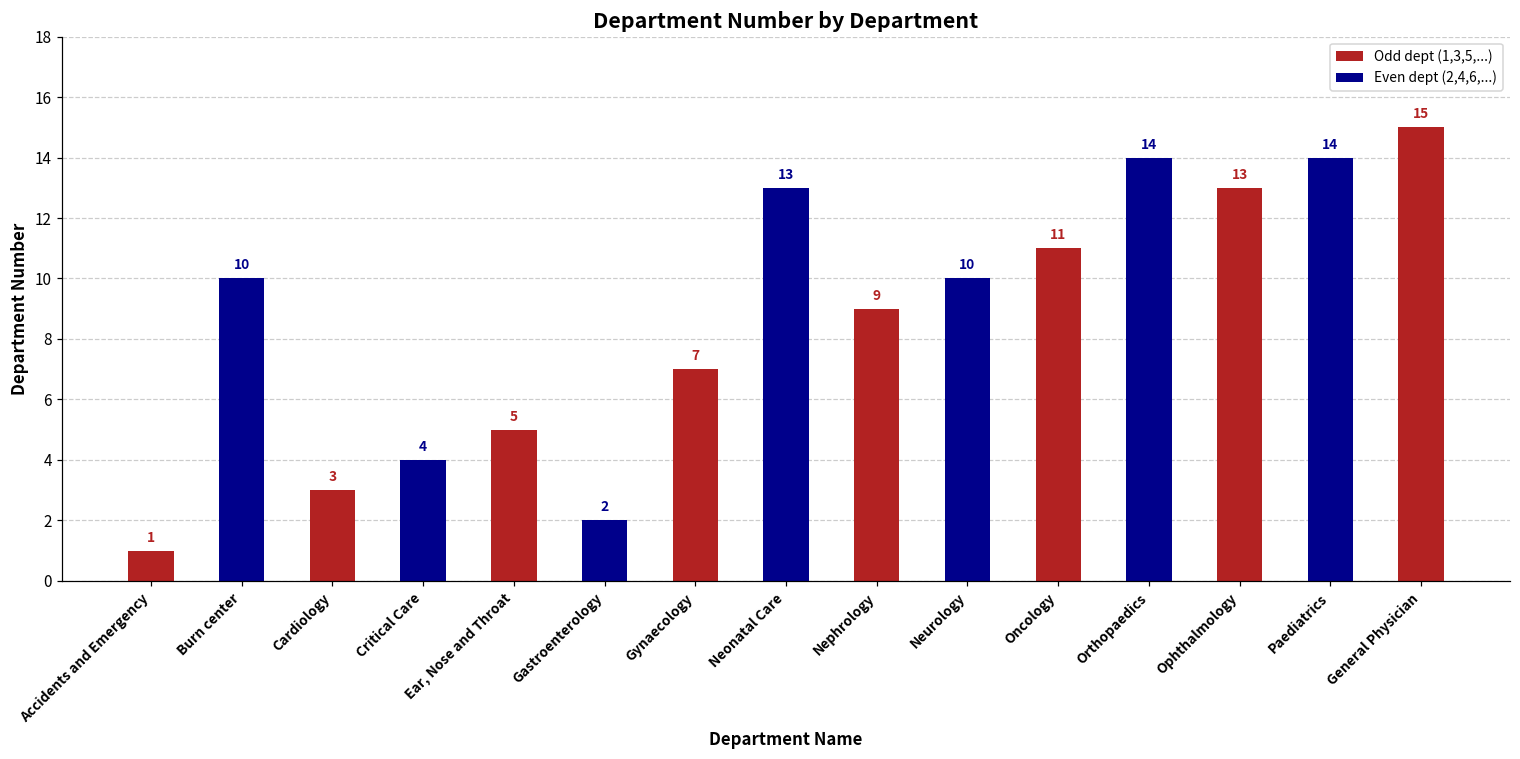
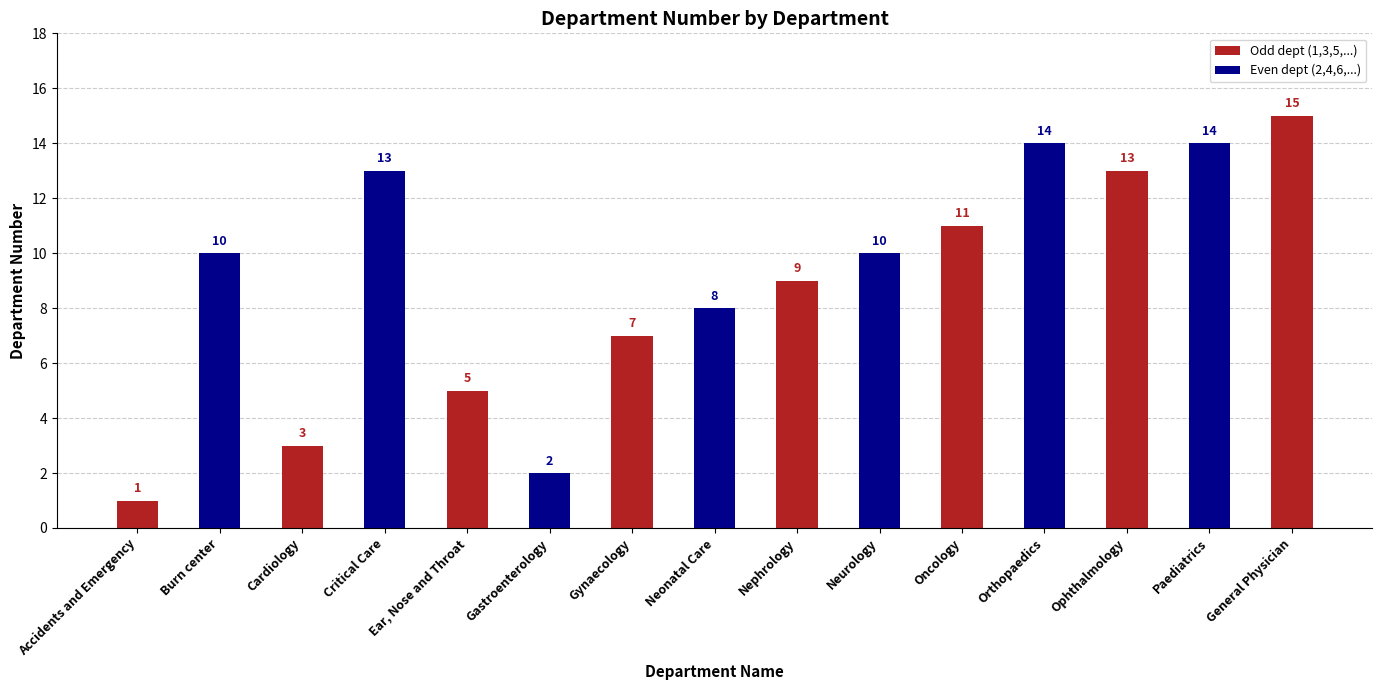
Critical Care: 4 -> 13
Neonatal Care: 13 -> 8
